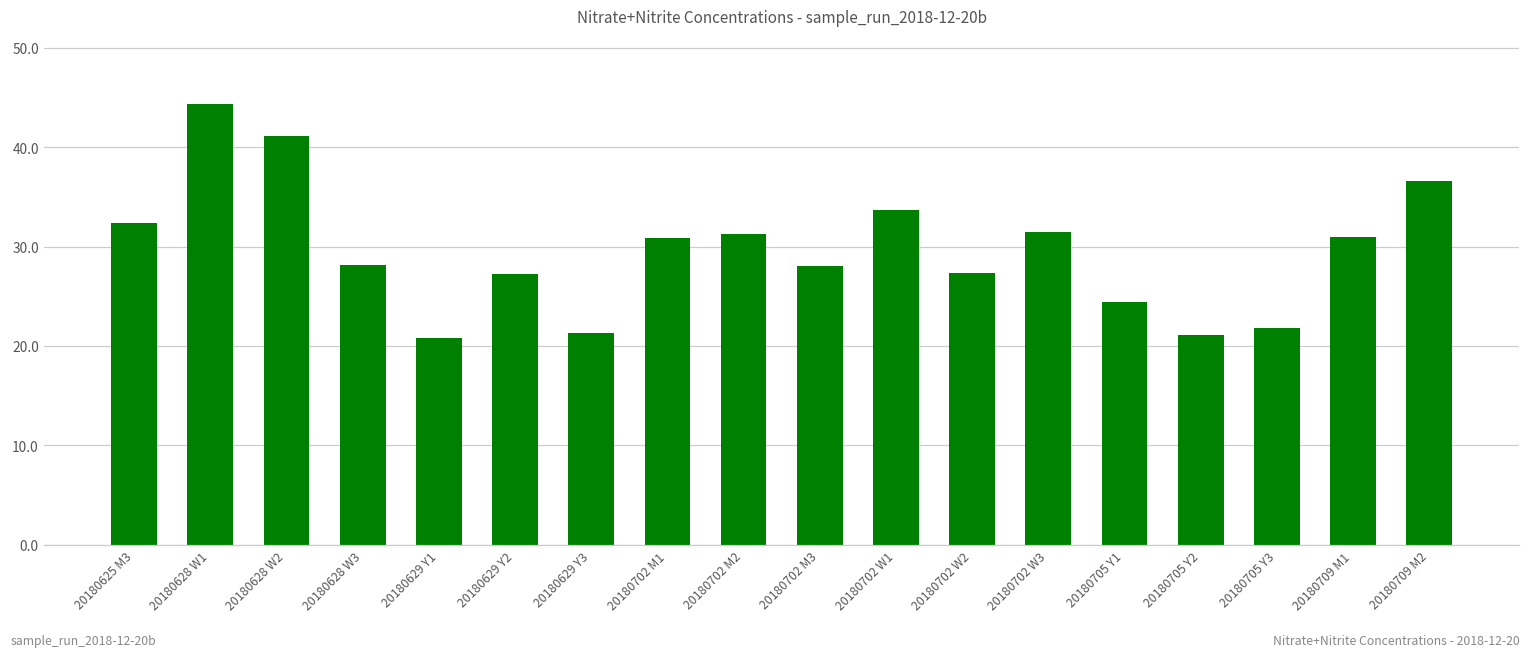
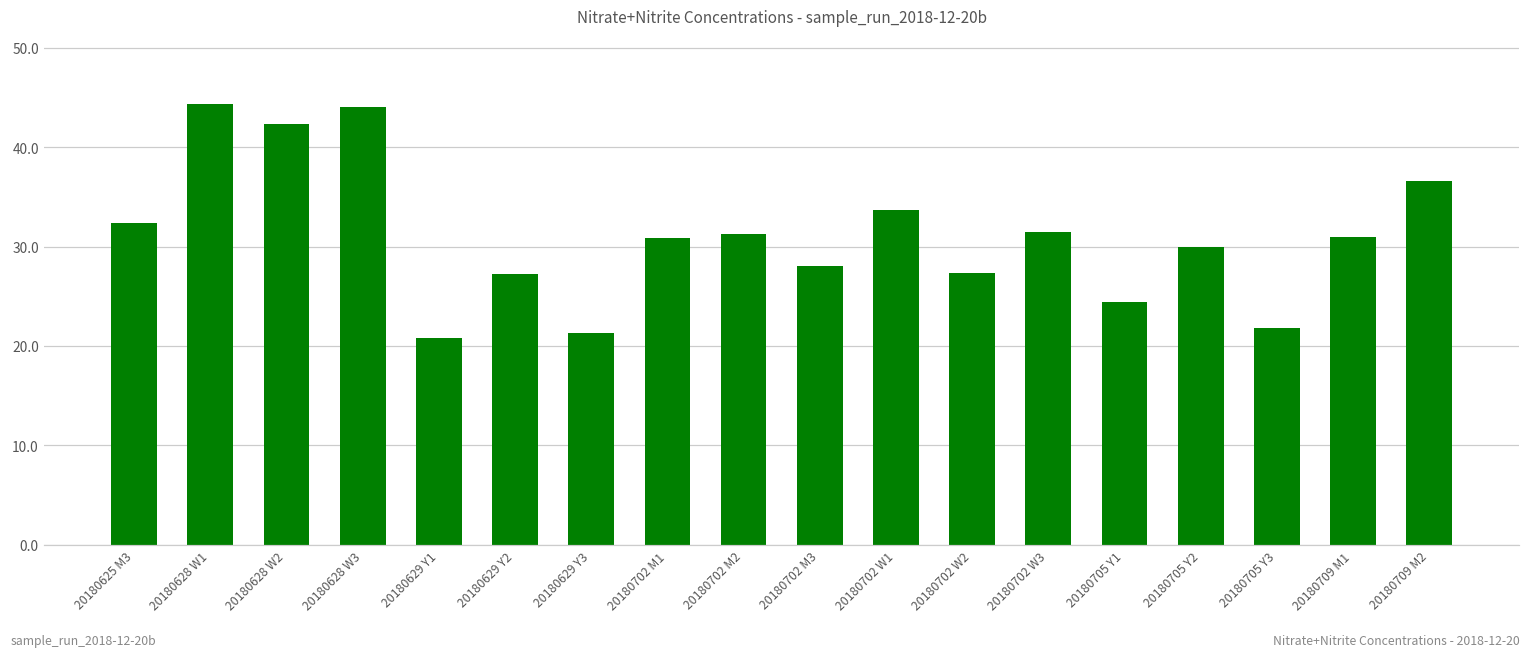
20180628 W2: 41 -> 42
20180628 W3: 28 -> 44
20180705 Y2: 21 -> 30
